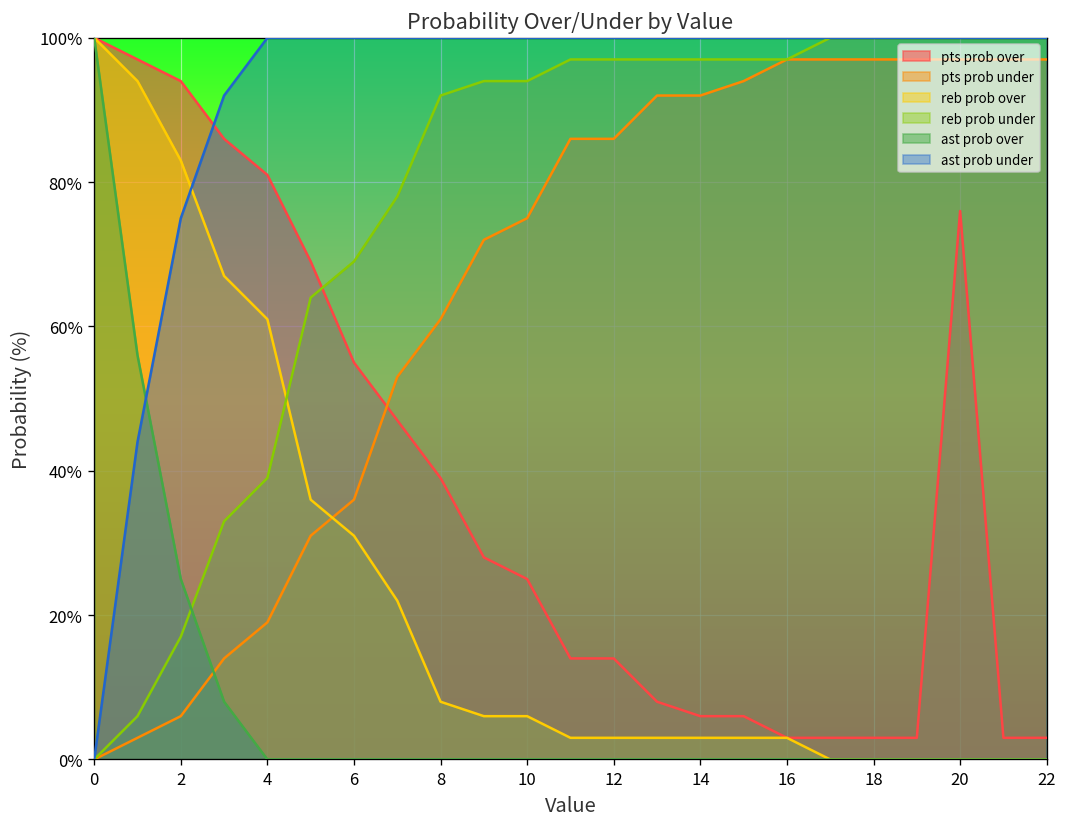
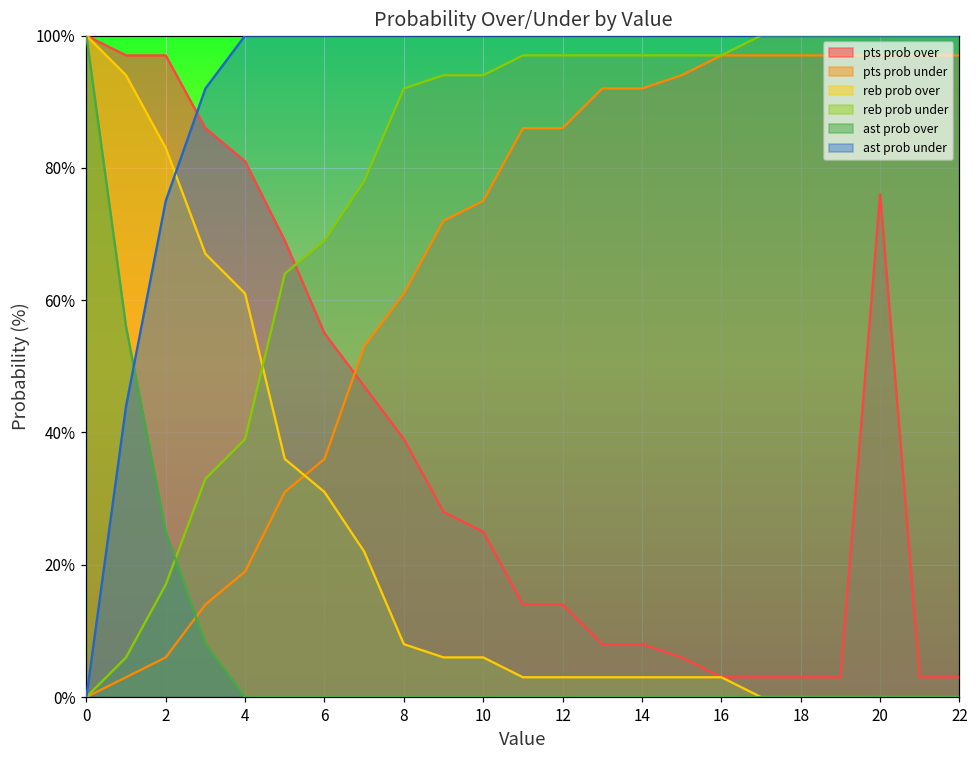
pts prob over, 2: 94% -> 97%
pts prob over, 14: 6% -> 8%
